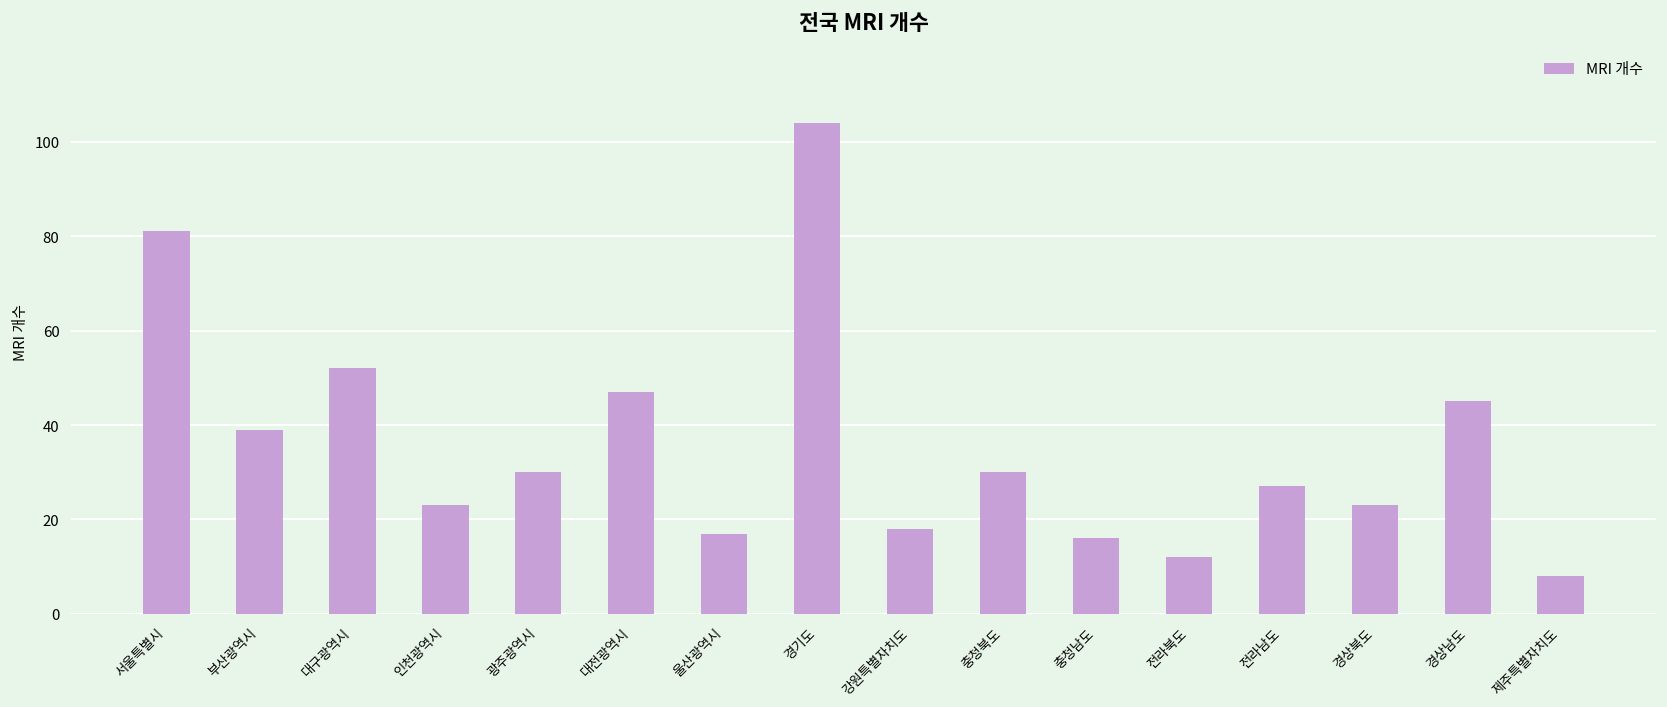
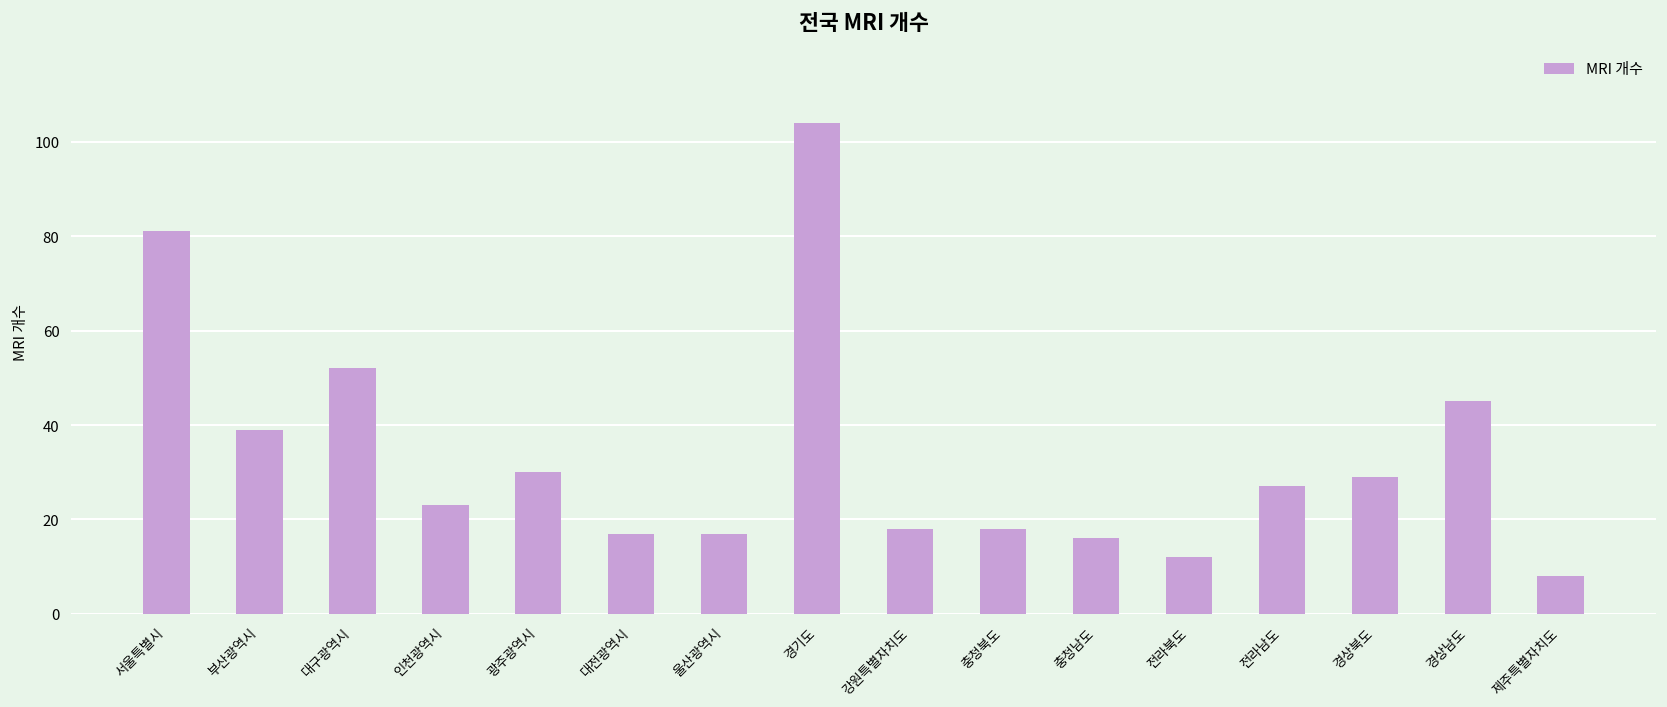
대전광역시: 47 -> 17
충청북도: 30 -> 18
경상북도: 23 -> 29
